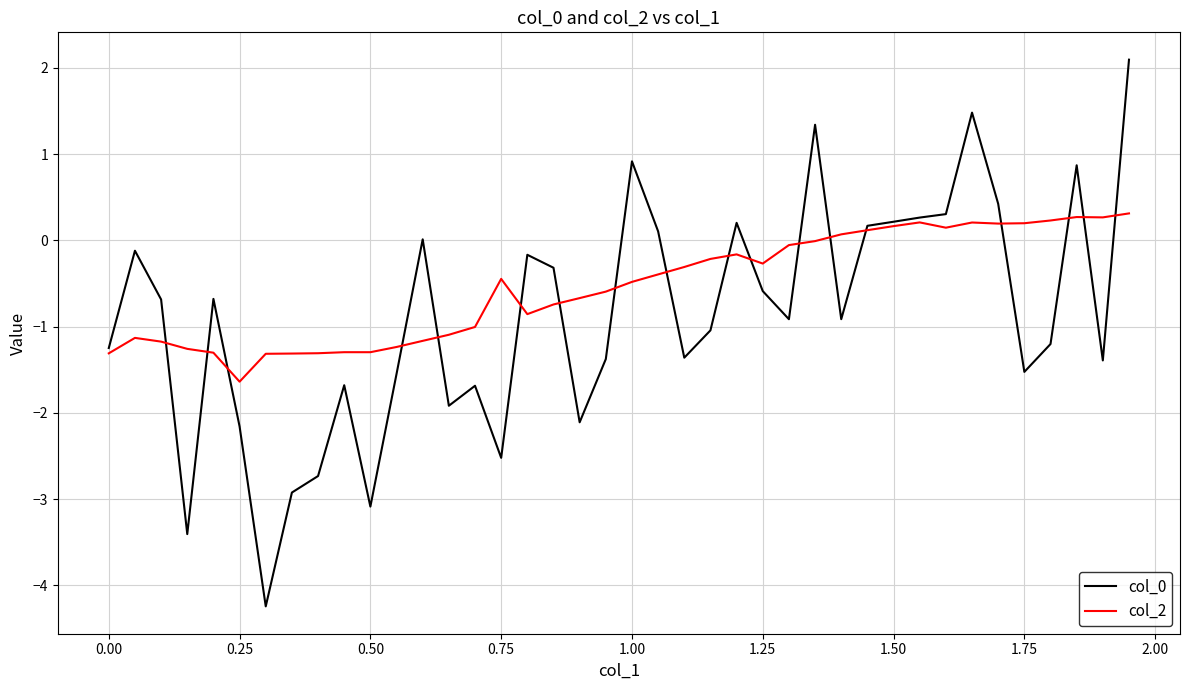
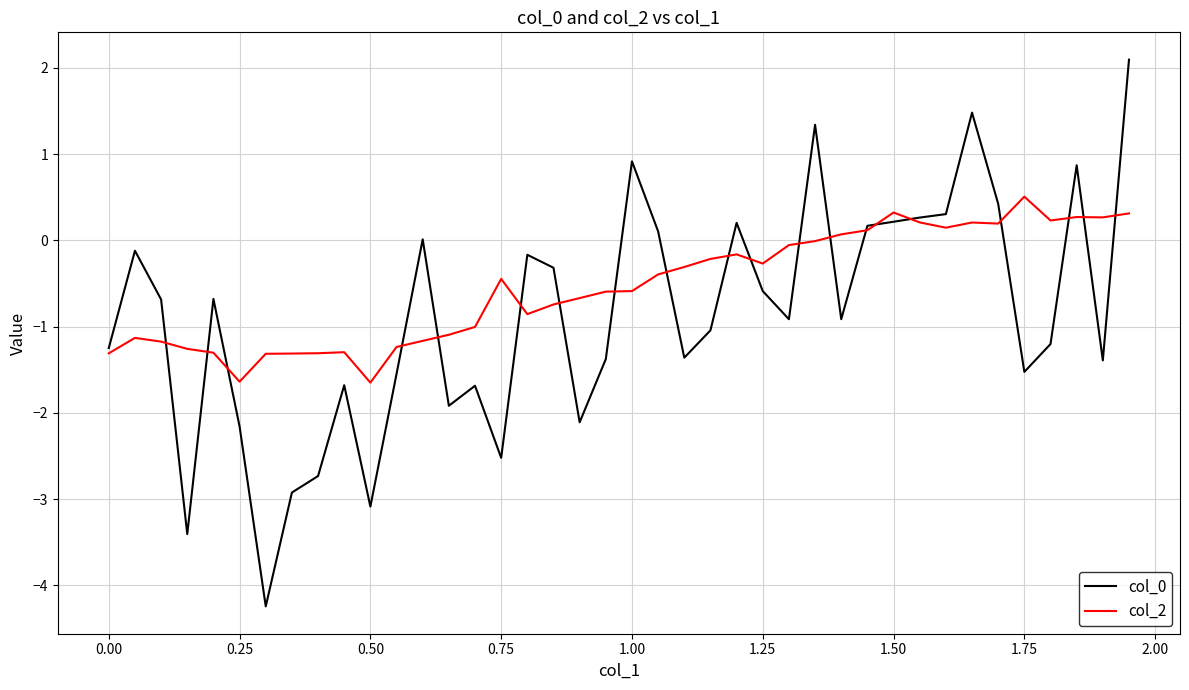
col_2, 0.50: -1.3 -> -1.6
col_2, 1.00: -0.5 -> -0.6
col_2, 1.50: 0.2 -> 0.3
col_2, 1.75: 0.2 -> 0.5
